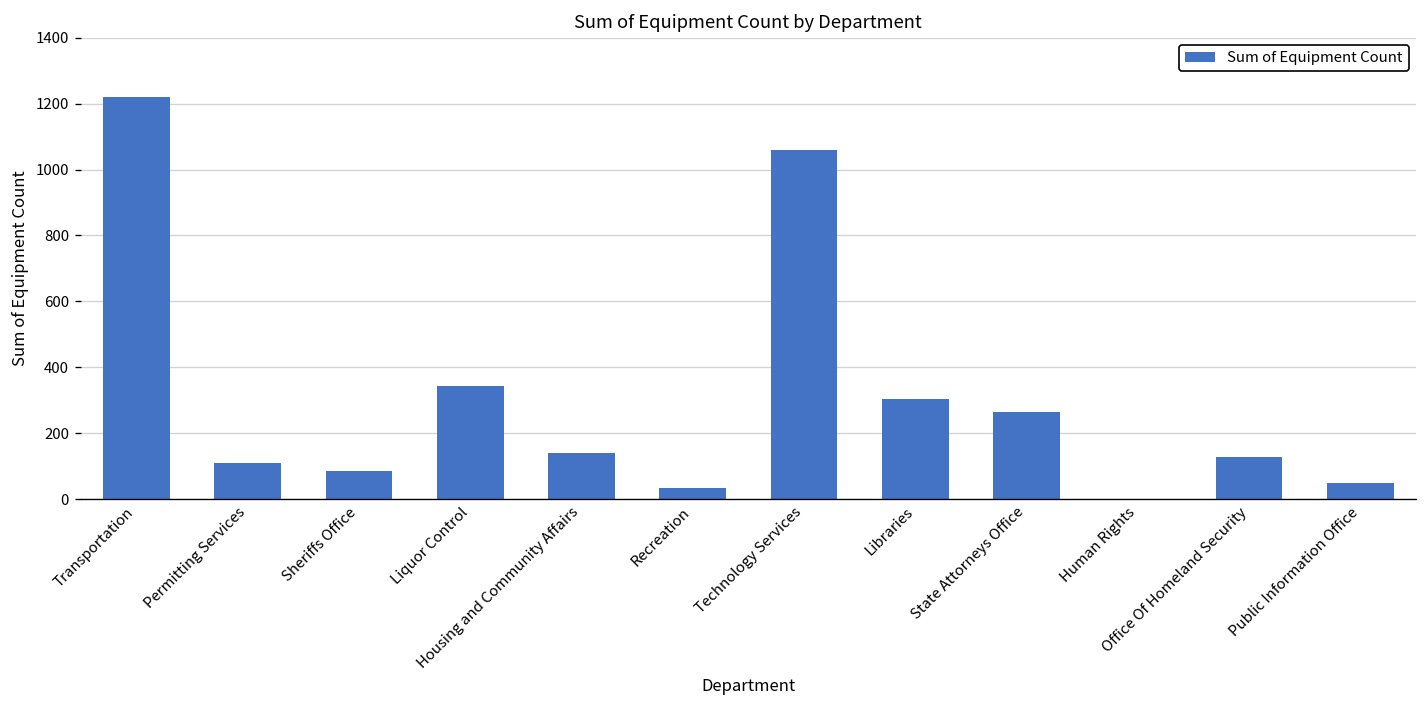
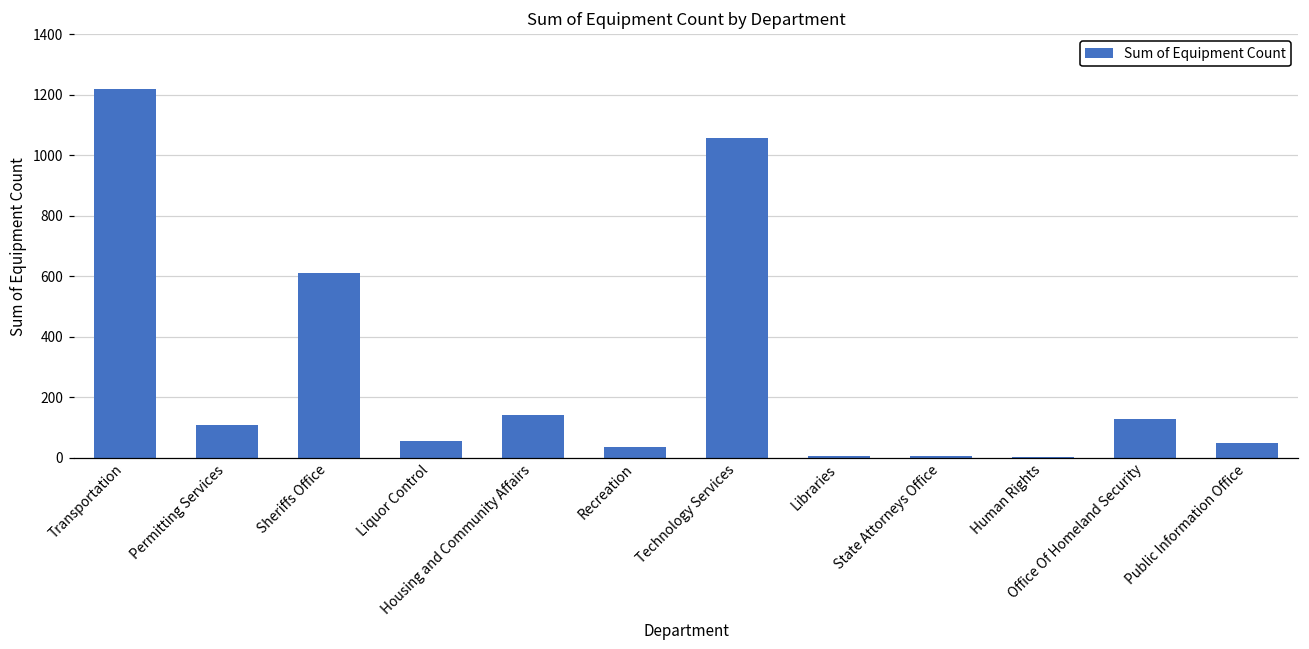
Sheriffs Office: 90 -> 610
Liquor Control: 340 -> 60
Libraries: 300 -> 10
State Attorneys Office: 270 -> 10
